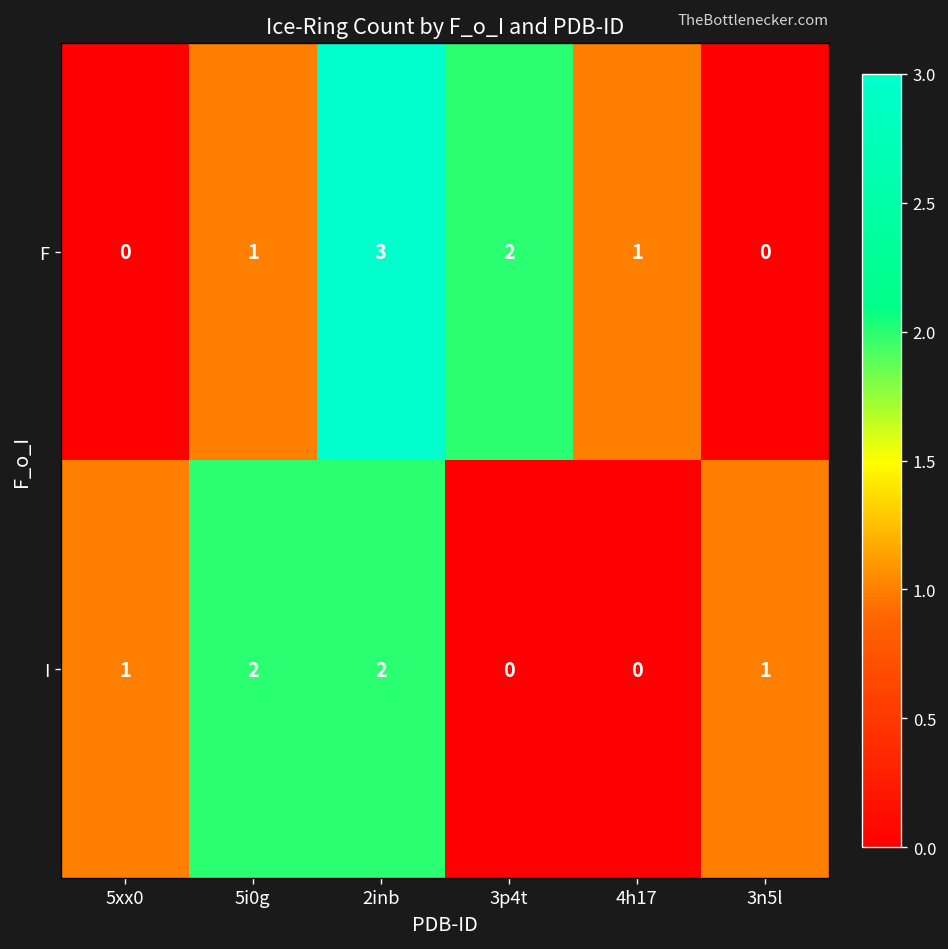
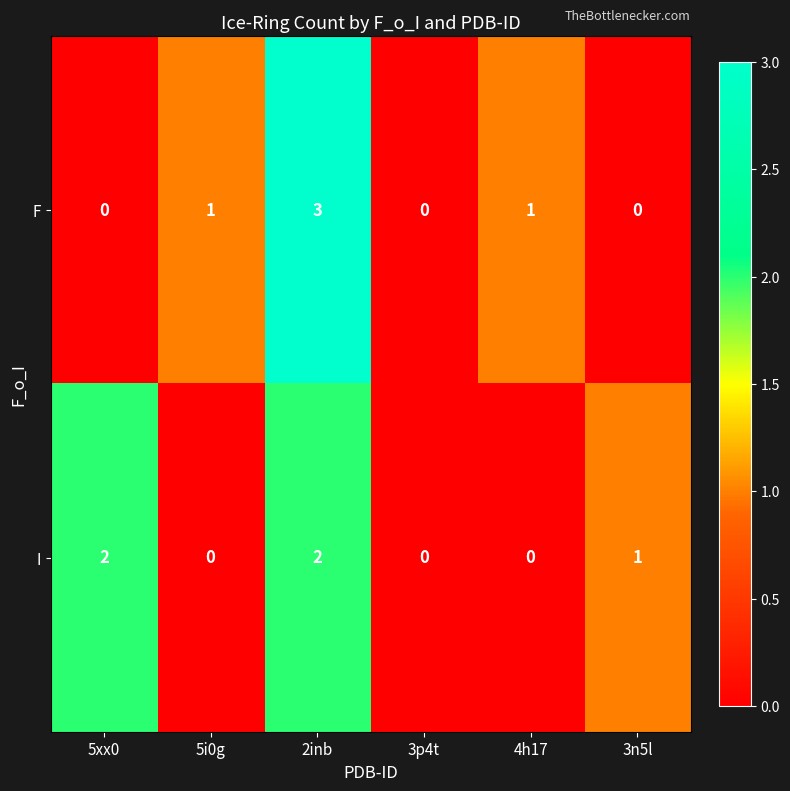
F, 3p4t: 2 -> 0
I, 5xx0: 1 -> 2
I, 5i0g: 2 -> 0
